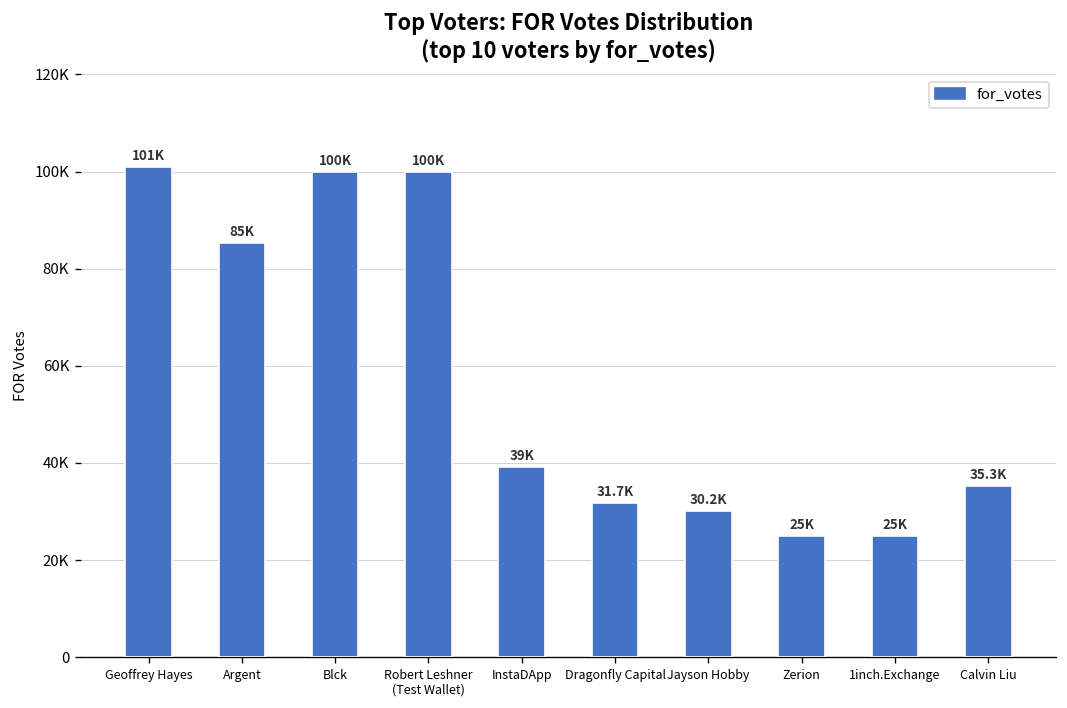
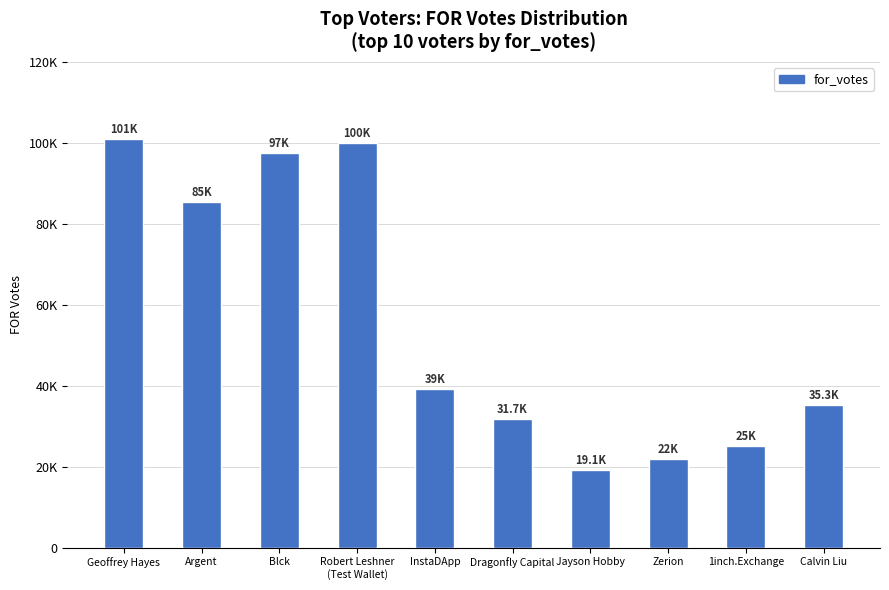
Blck: 100K -> 97K
Jayson Hobby: 30.2K -> 19.1K
Zerion: 25K -> 22K
